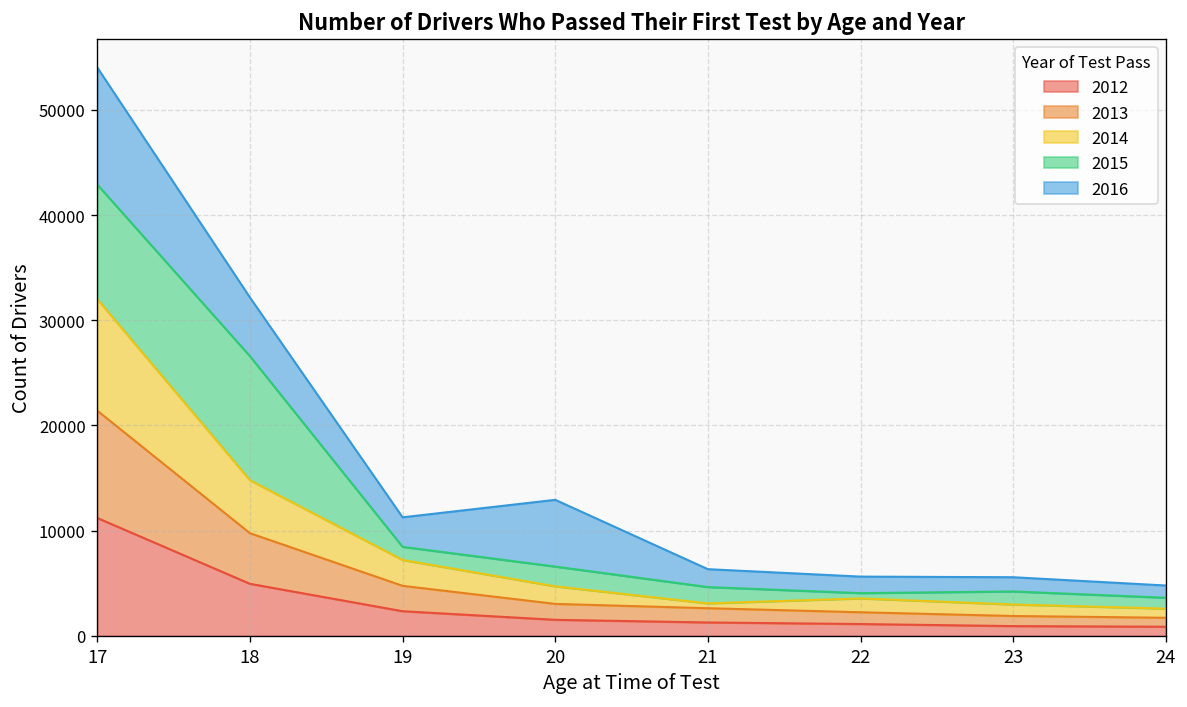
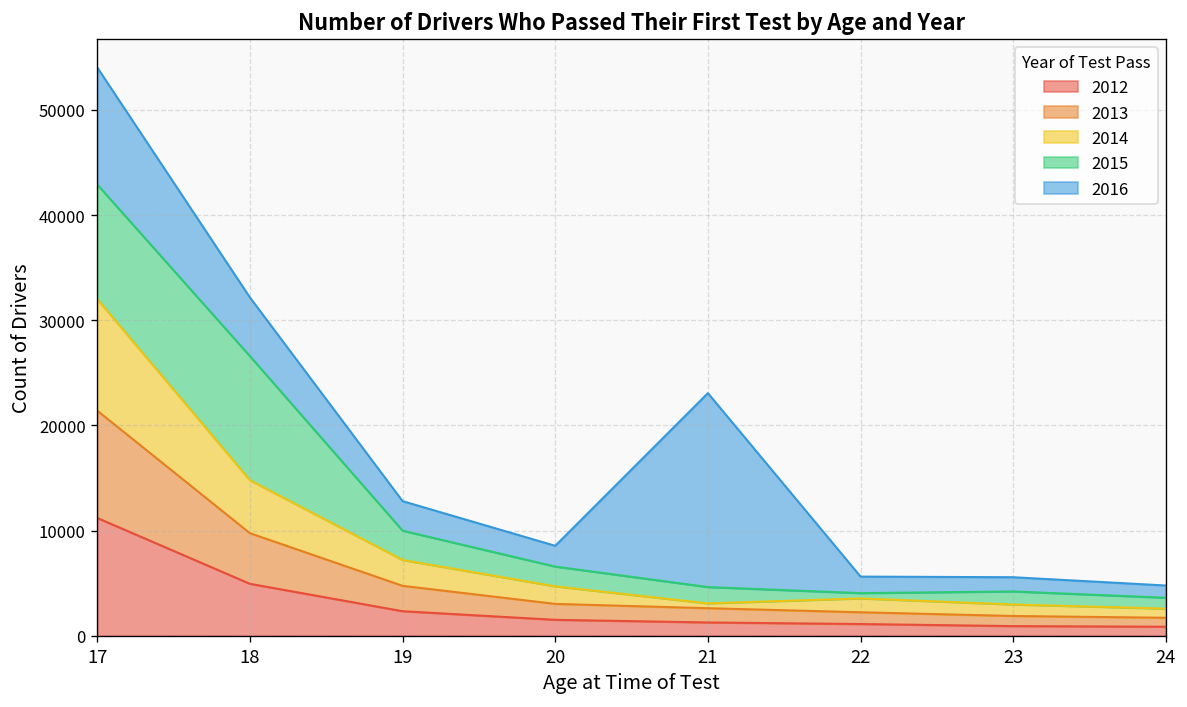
2015, 19: 1000 -> 3000
2016, 20: 6000 -> 2000
2016, 21: 2000 -> 18000
